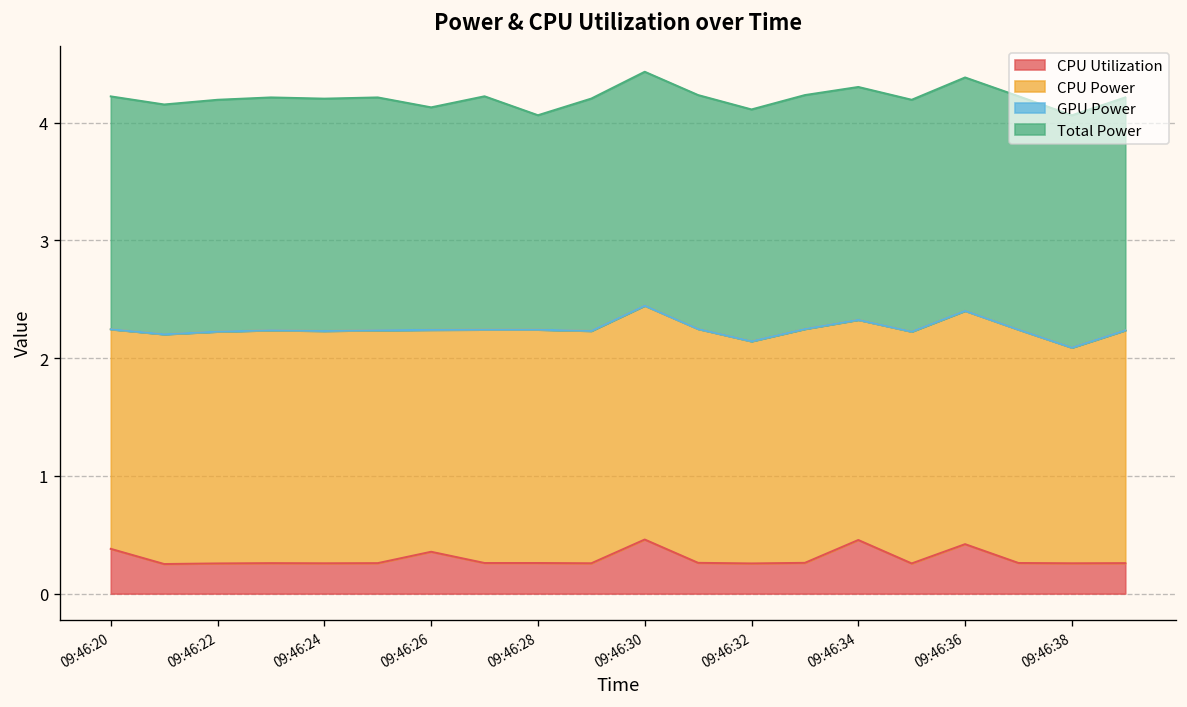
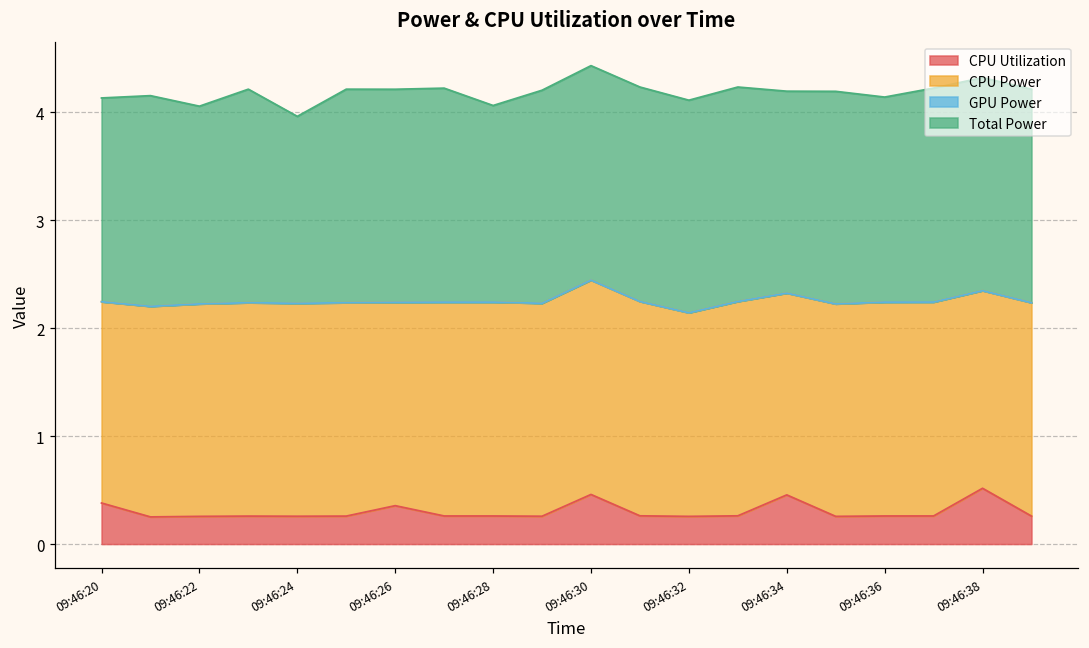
Total Power, 09:46:20: 2.0 -> 1.9
Total Power, 09:46:22: 2.0 -> 1.8
Total Power, 09:46:24: 2.0 -> 1.7
Total Power, 09:46:26: 1.9 -> 2.0
Total Power, 09:46:34: 2.0 -> 1.9
CPU Utilization, 09:46:36: 0.4 -> 0.3
Total Power, 09:46:36: 2.0 -> 1.9
CPU Utilization, 09:46:38: 0.3 -> 0.5
